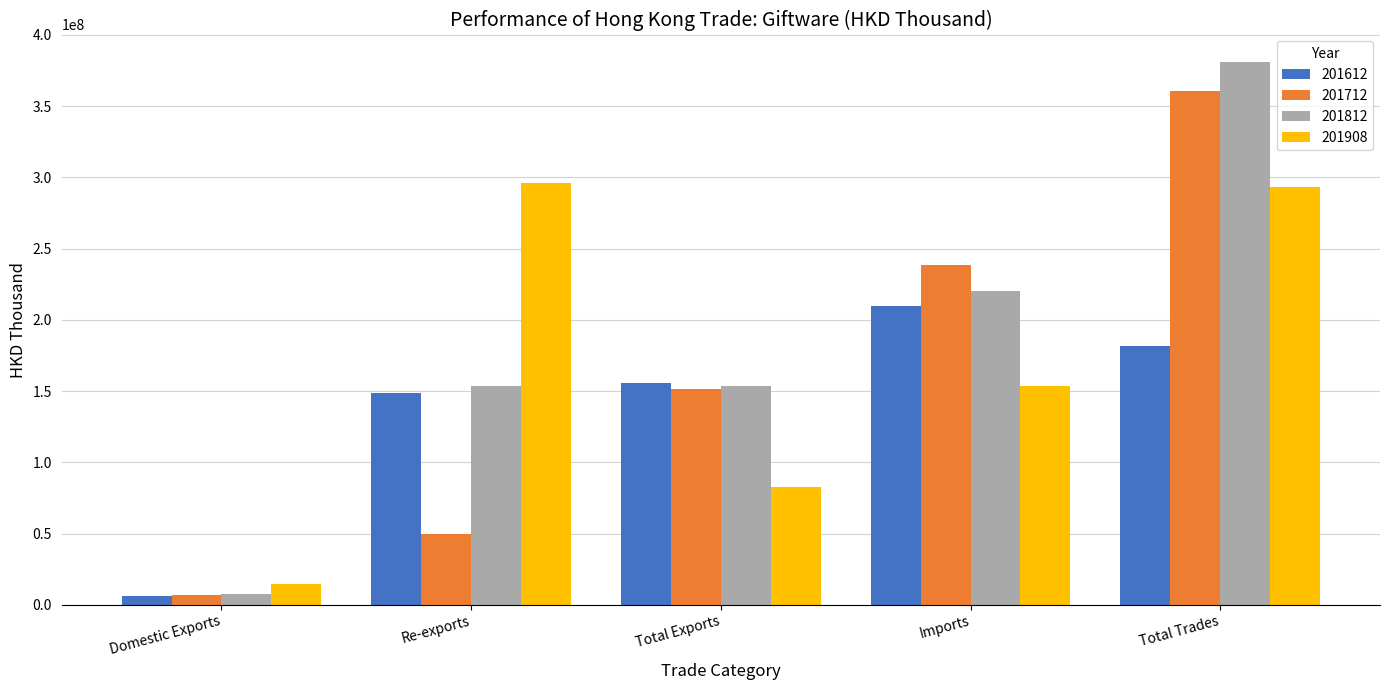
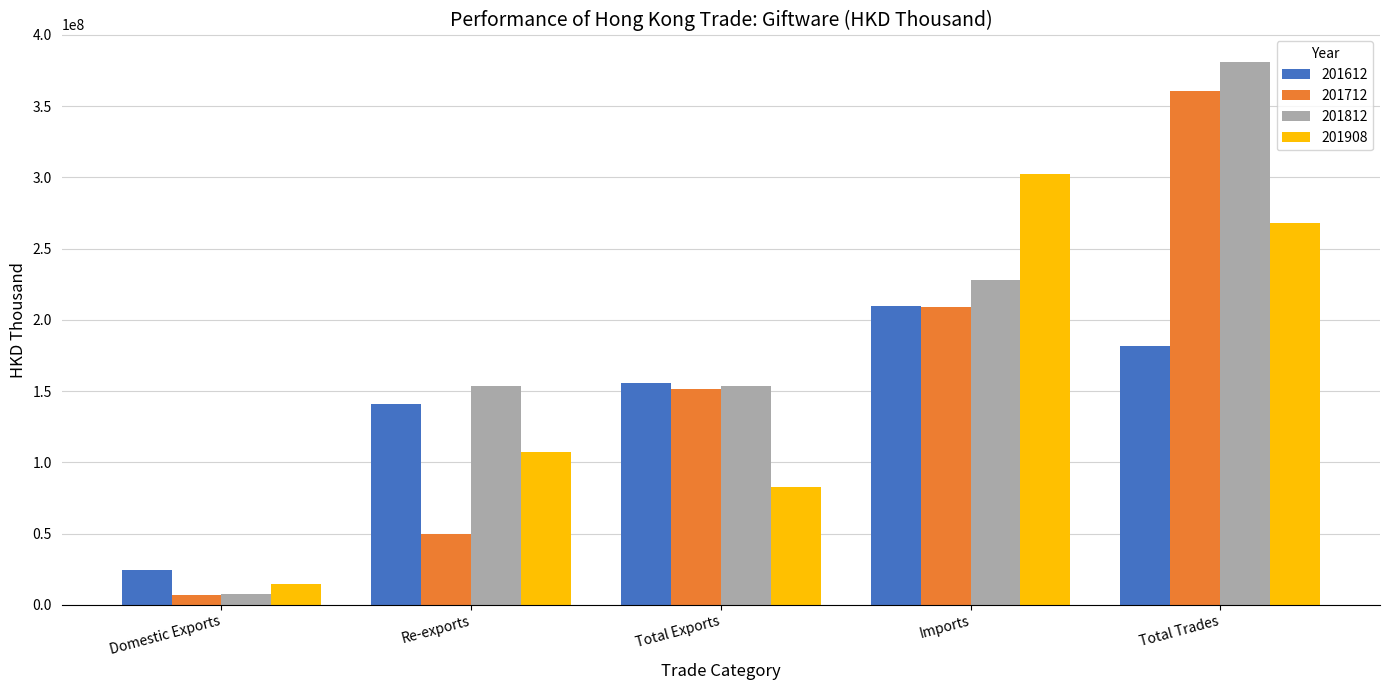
201612, Domestic Exports: 6000000 -> 24000000
201612, Re-exports: 149000000 -> 141000000
201908, Re-exports: 296000000 -> 108000000
201712, Imports: 238000000 -> 209000000
201812, Imports: 220000000 -> 228000000
201908, Imports: 154000000 -> 303000000
201908, Total Trades: 293000000 -> 268000000
